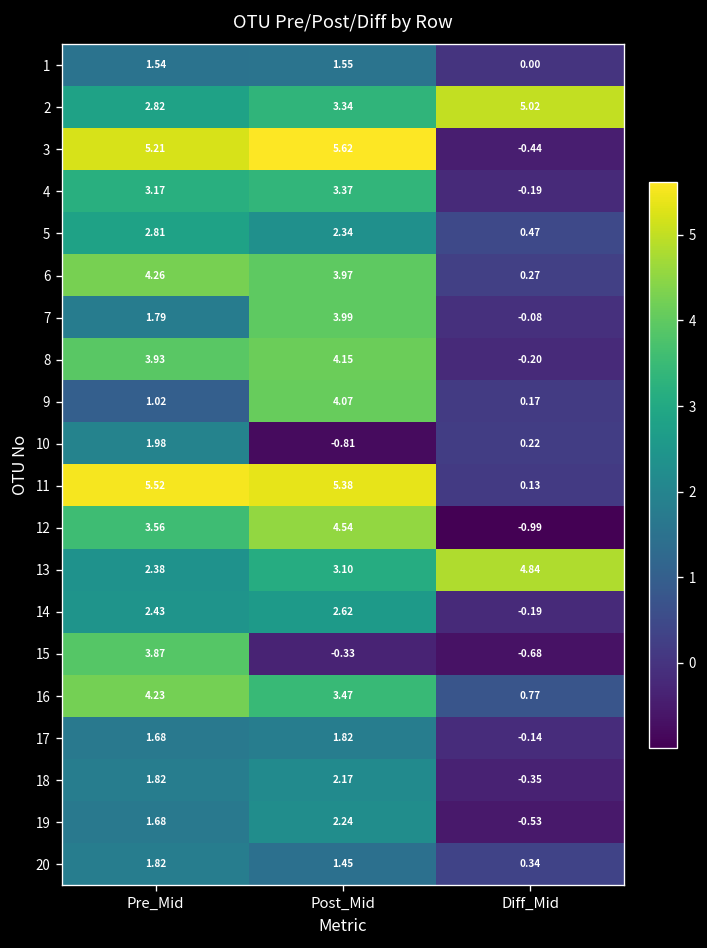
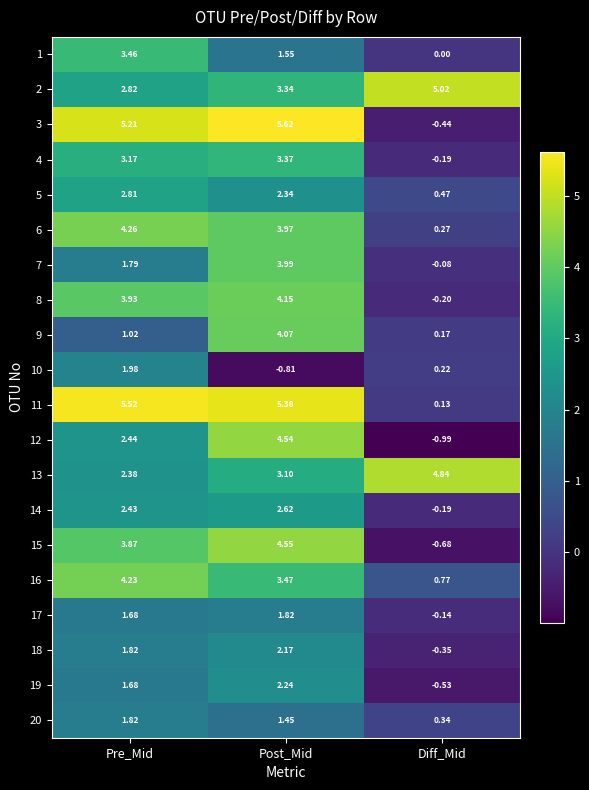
1, Pre_Mid: 1.54 -> 3.46
12, Pre_Mid: 3.56 -> 2.44
15, Post_Mid: -0.33 -> 4.55
